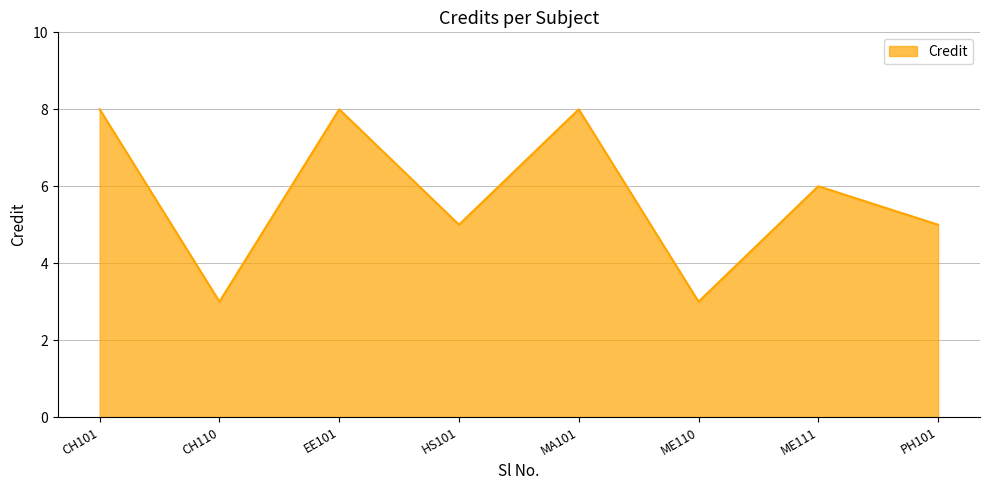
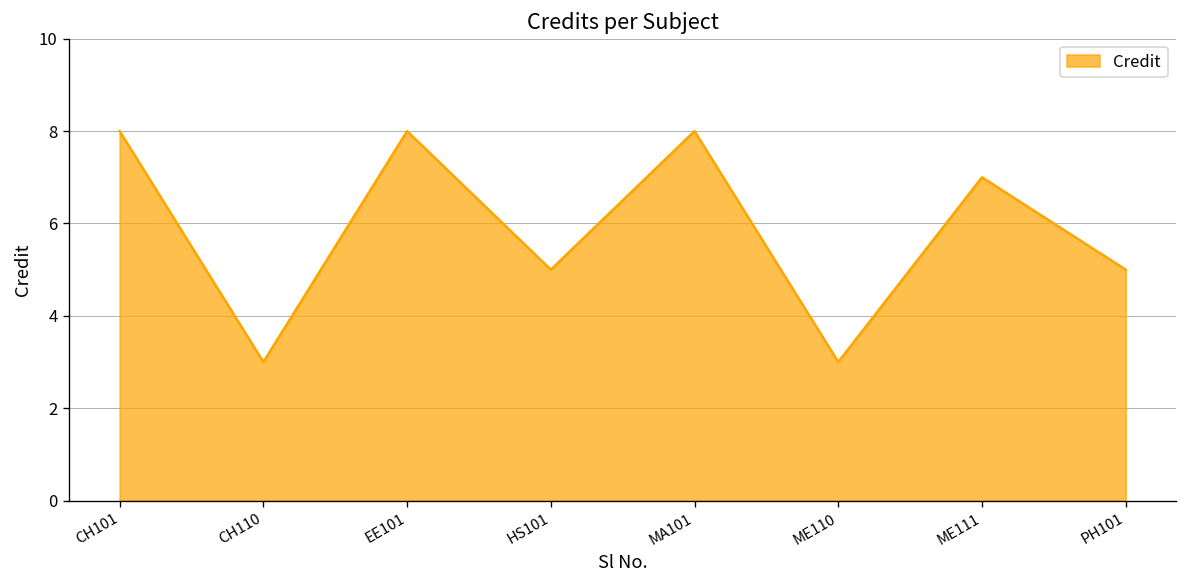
ME111: 6 -> 7
